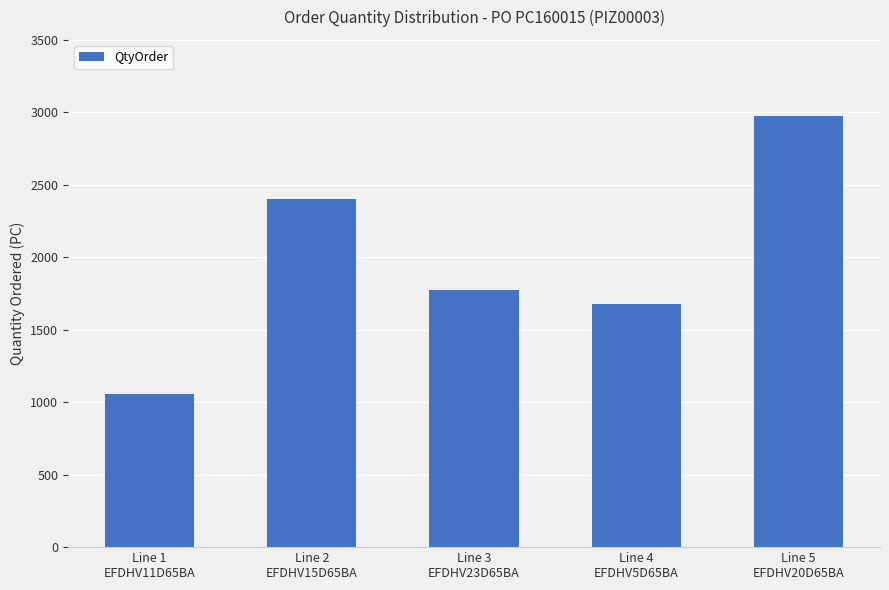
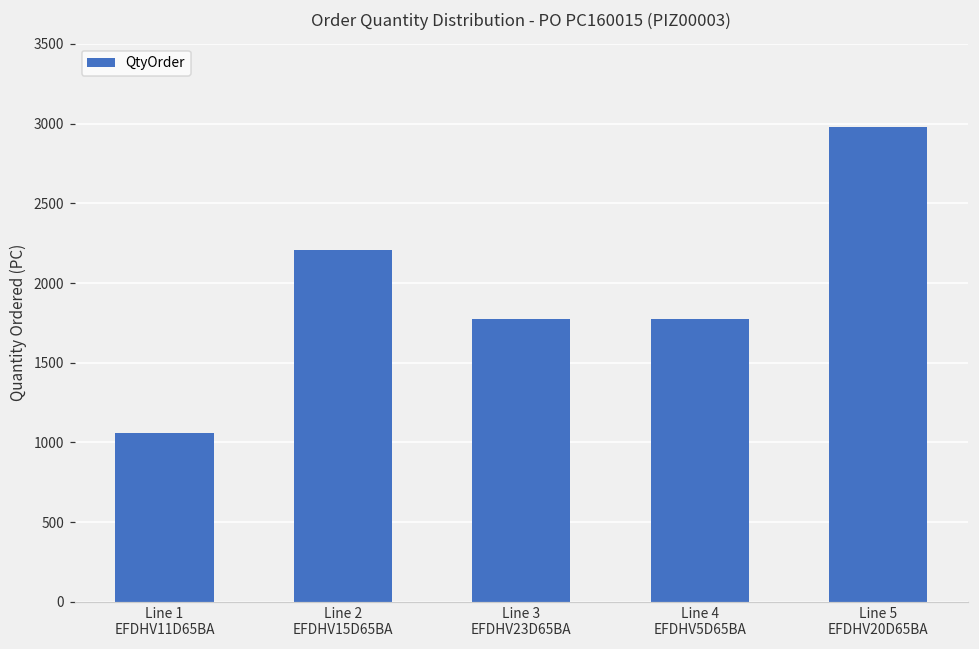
Line 2 EFDHV15D65BA: 2400 -> 2200
Line 4 EFDHV5D65BA: 1680 -> 1780
